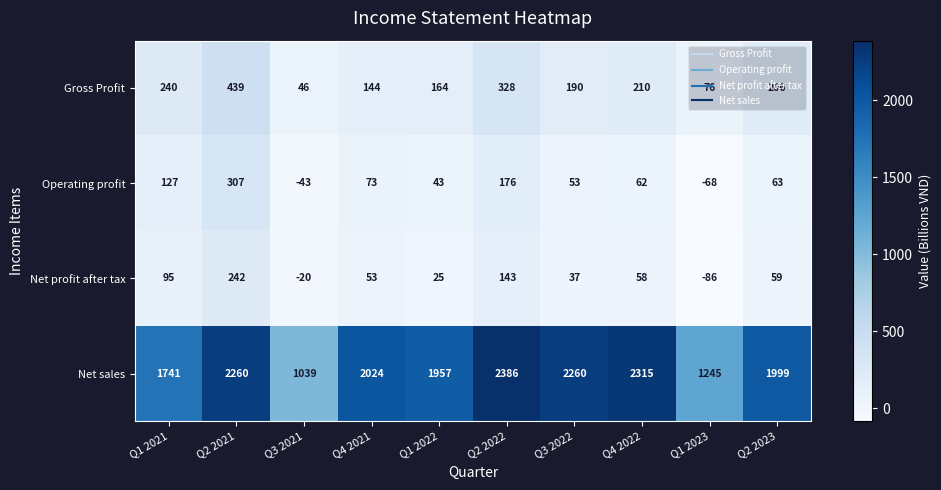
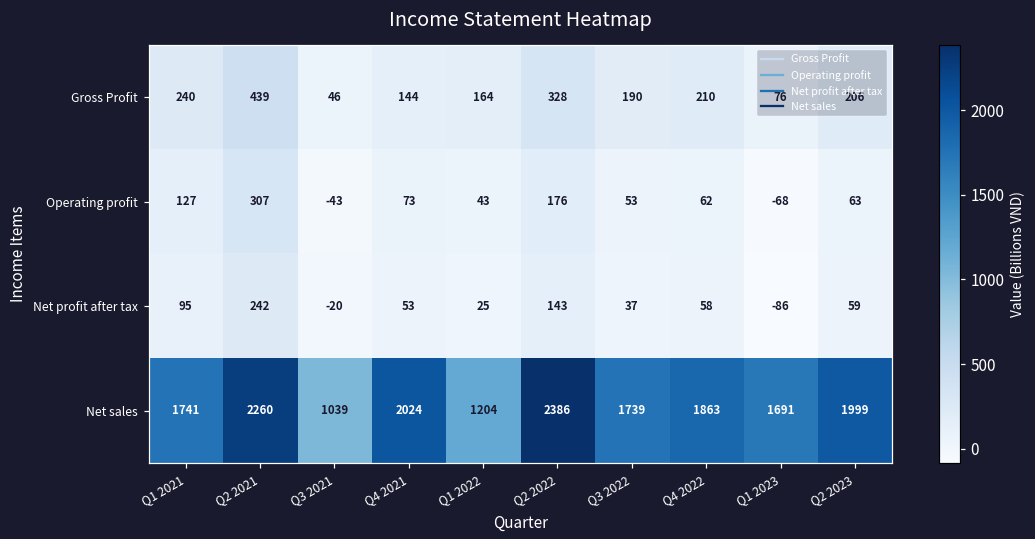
Net sales, Q1 2022: 1957 -> 1204
Net sales, Q3 2022: 2260 -> 1739
Net sales, Q4 2022: 2315 -> 1863
Net sales, Q1 2023: 1245 -> 1691
